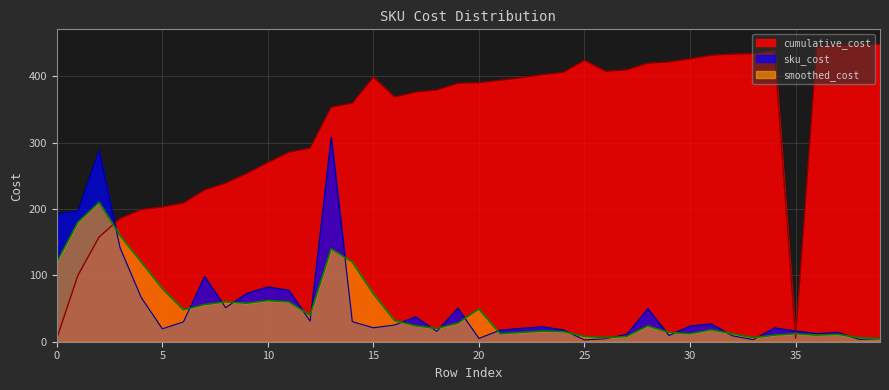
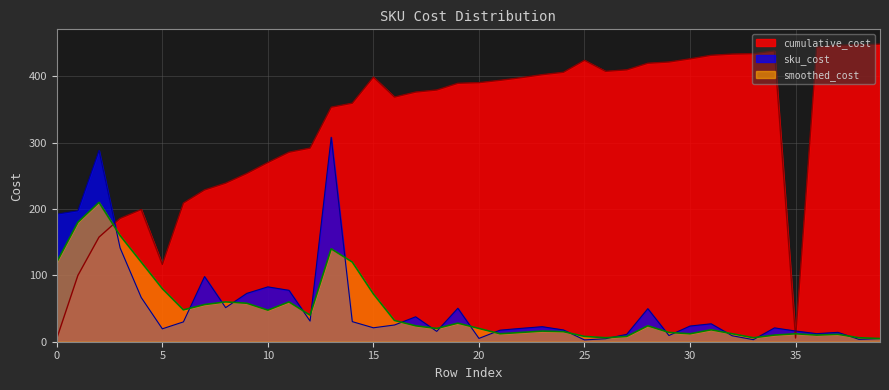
cumulative_cost, 5: 200 -> 120
smoothed_cost, 10: 60 -> 50
smoothed_cost, 20: 50 -> 20
